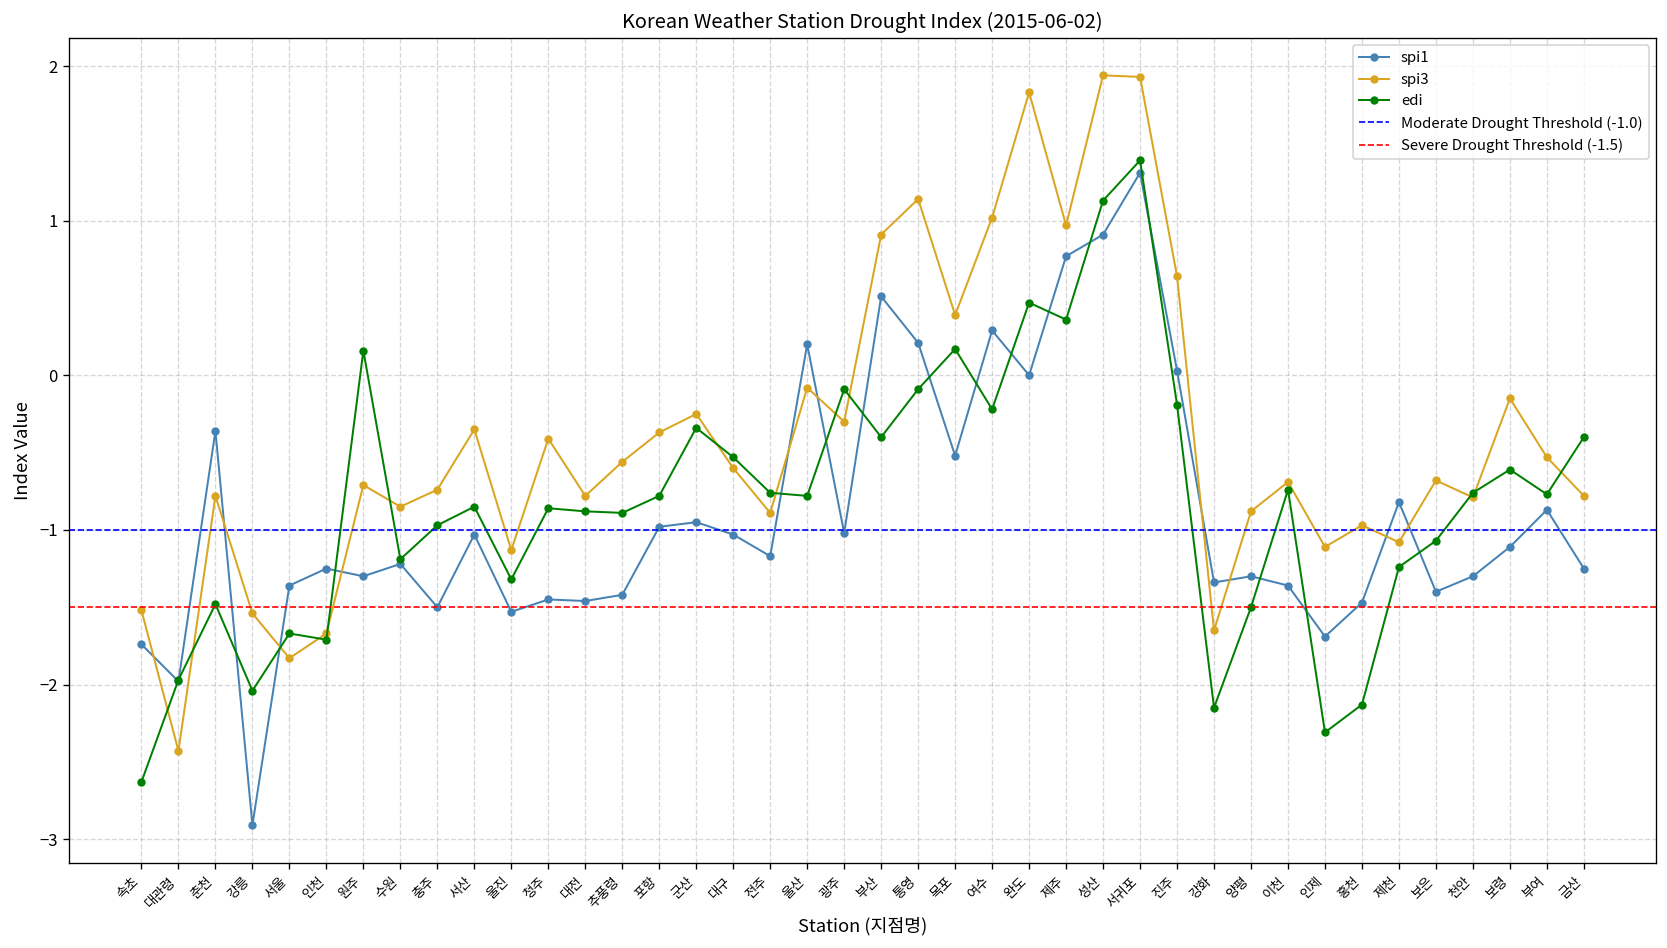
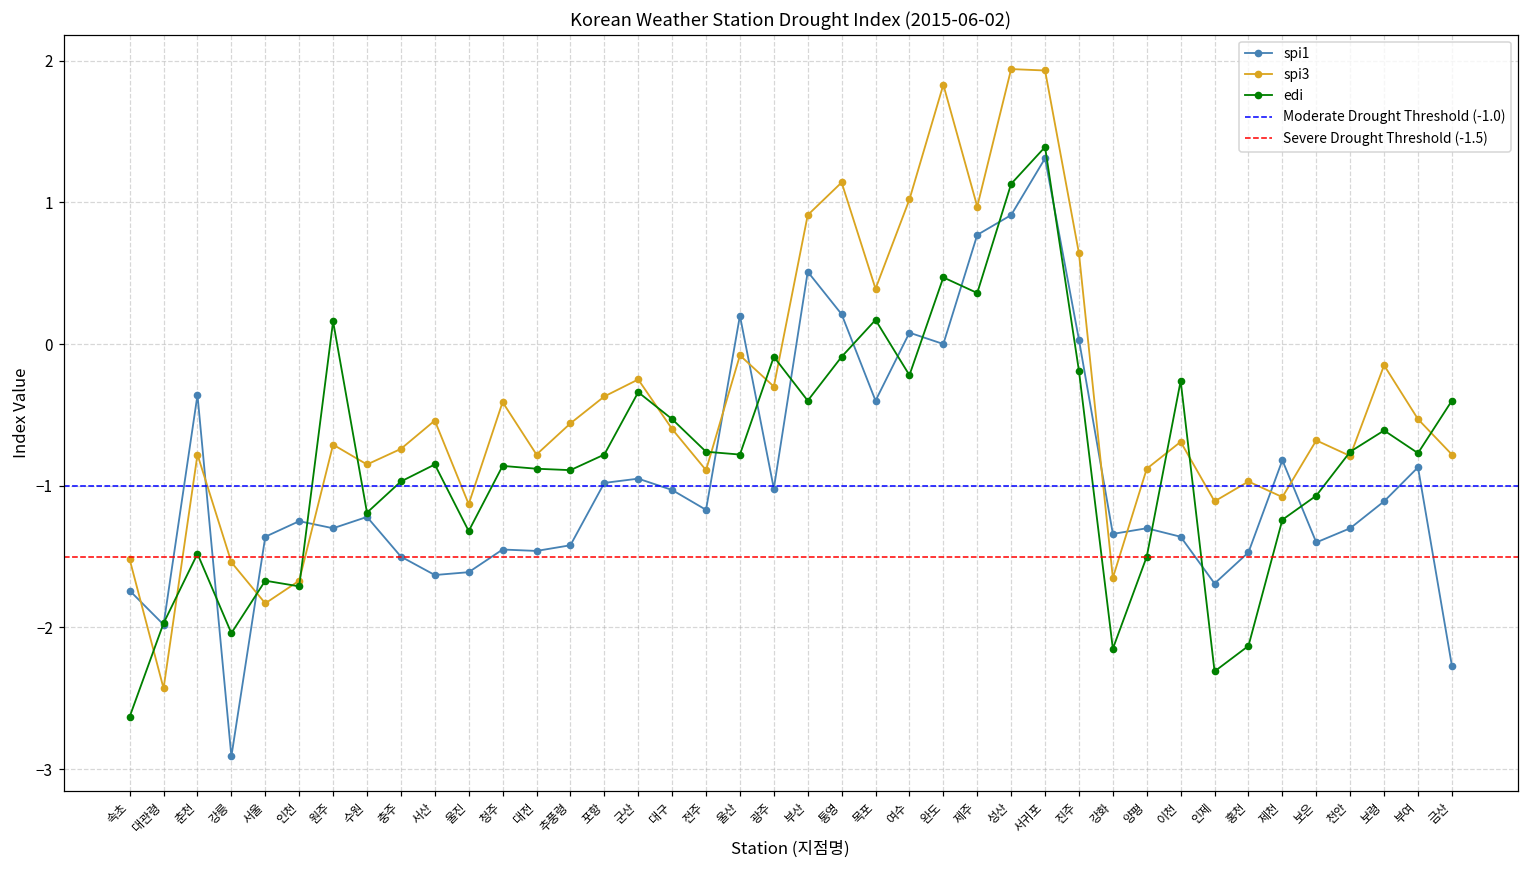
spi1, 서산: -1.03 -> -1.63
spi3, 서산: -0.35 -> -0.54
spi1, 울진: -1.53 -> -1.61
spi1, 목포: -0.52 -> -0.40
spi1, 여수: 0.29 -> 0.08
edi, 이천: -0.74 -> -0.26
spi1, 금산: -1.25 -> -2.27
